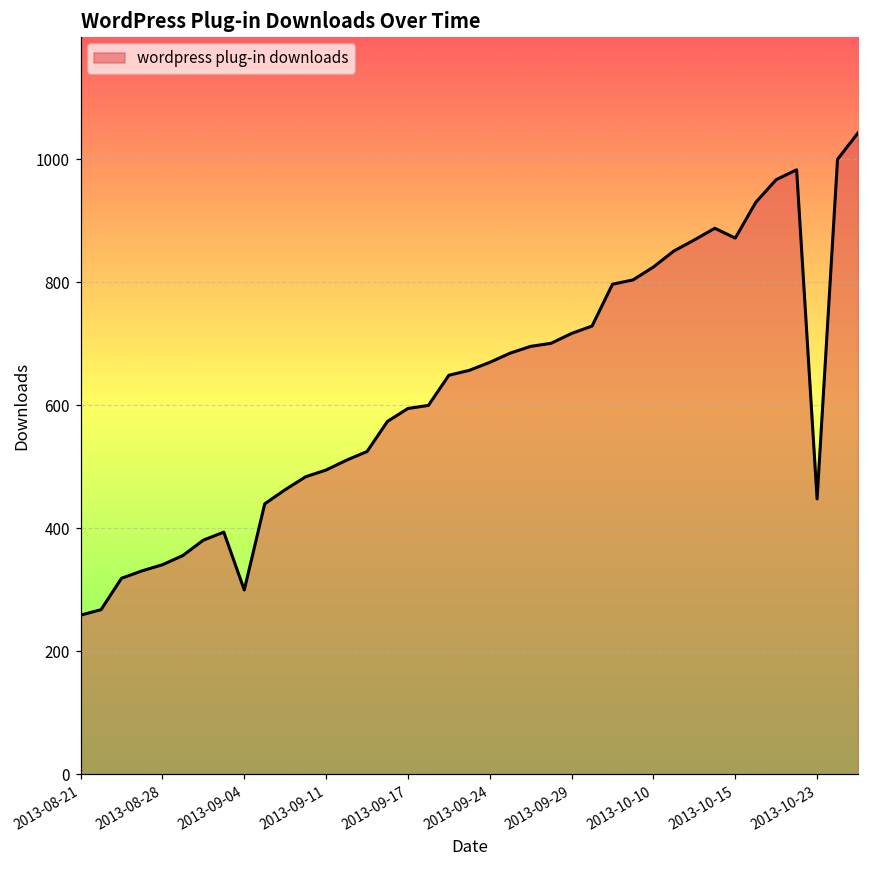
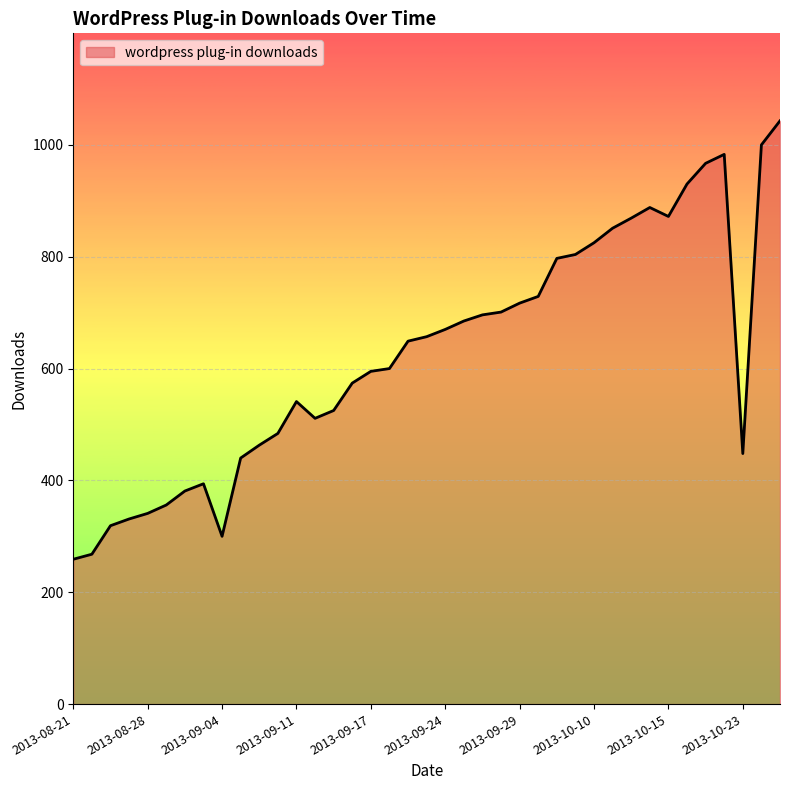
2013-09-11: 500 -> 540
